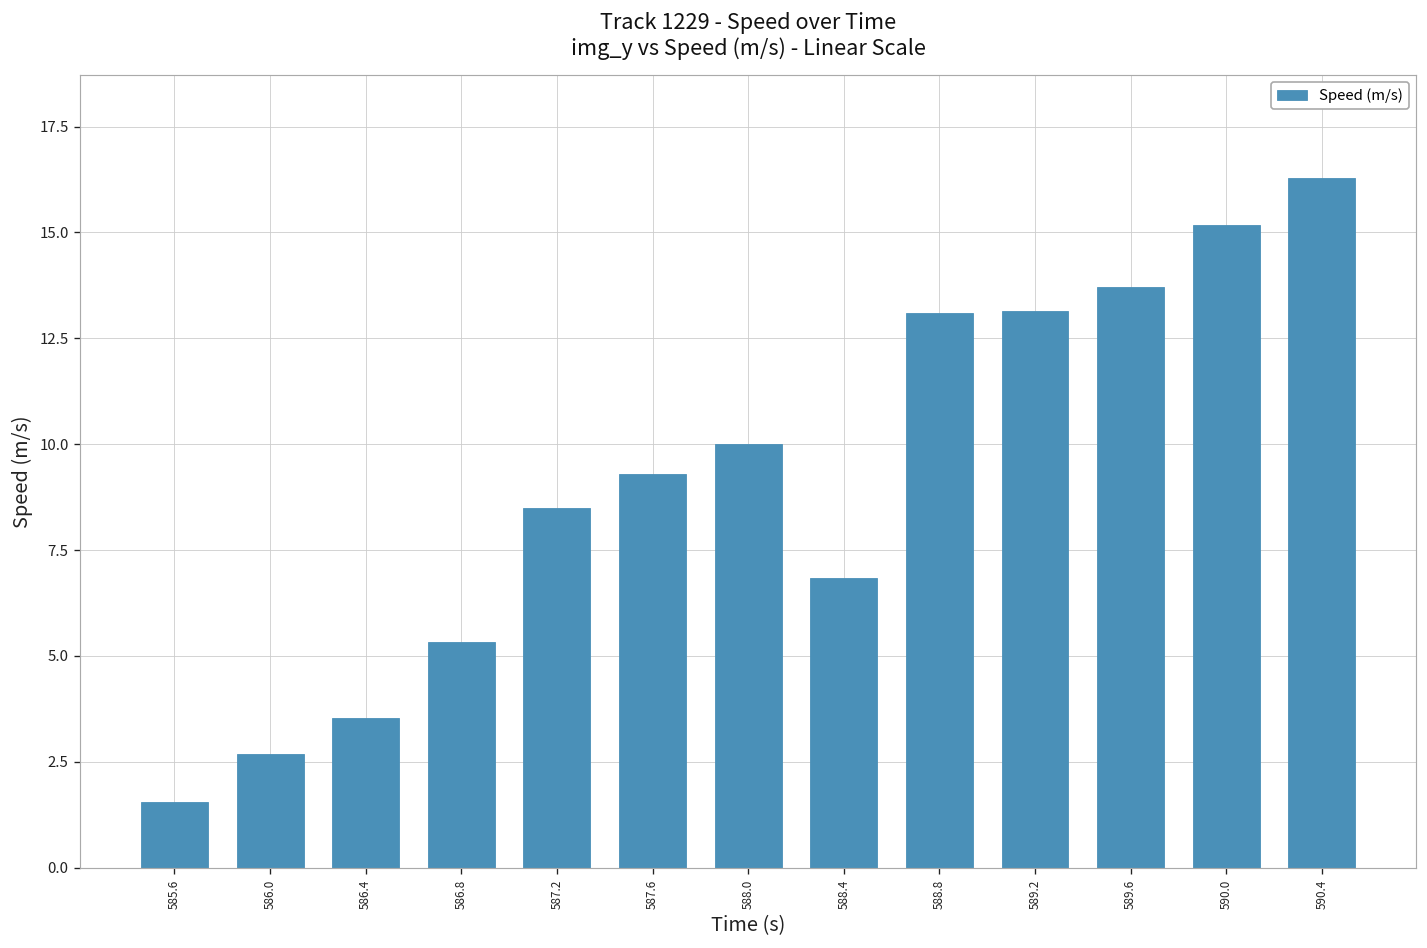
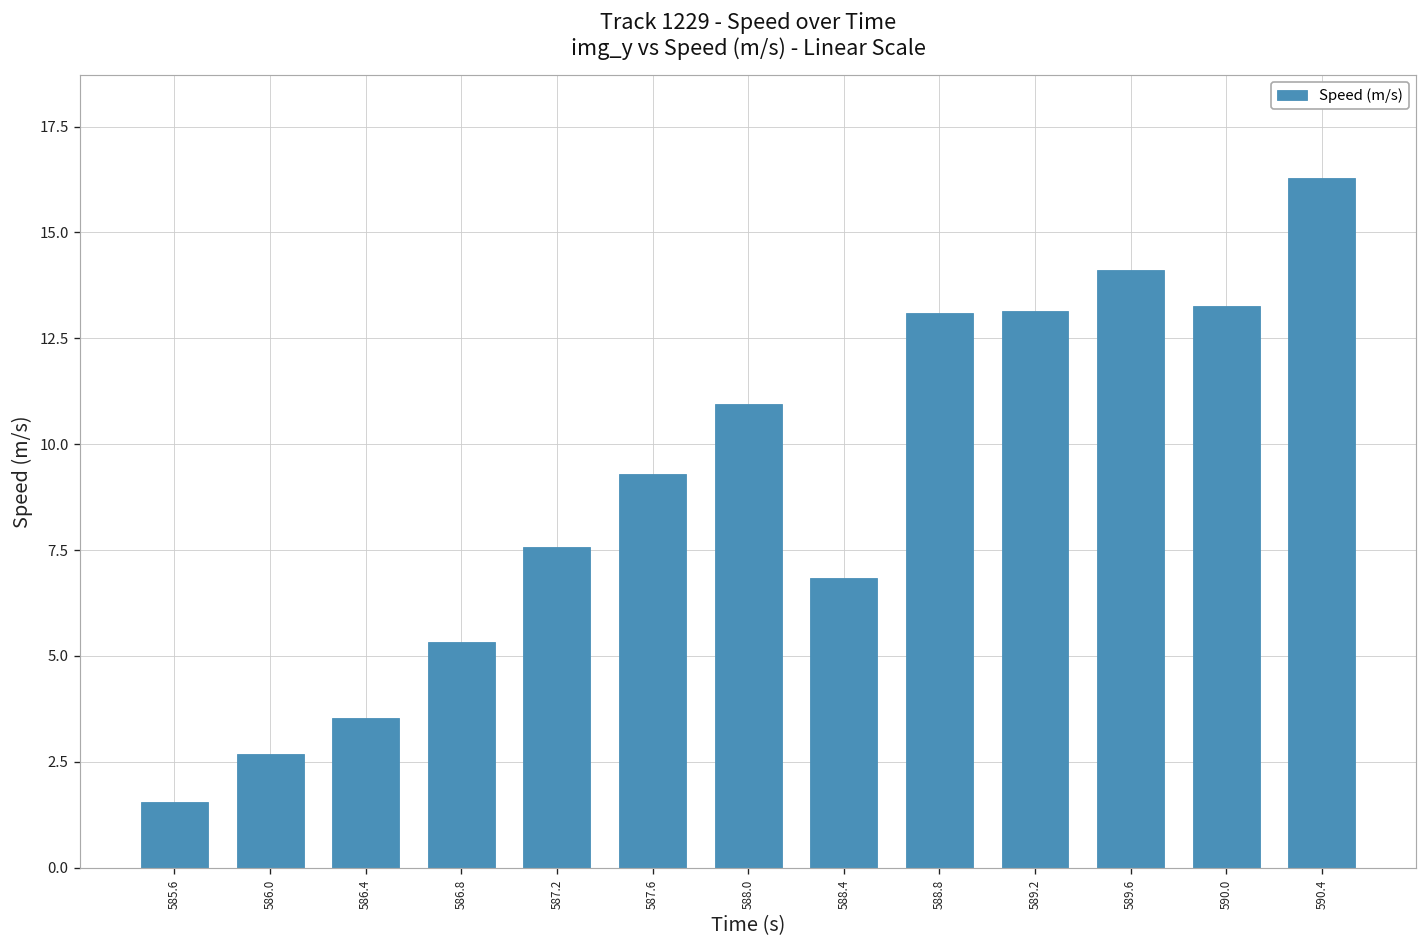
587.2: 8.5 -> 7.6
588.0: 10.0 -> 10.9
589.6: 13.7 -> 14.1
590.0: 15.2 -> 13.3
